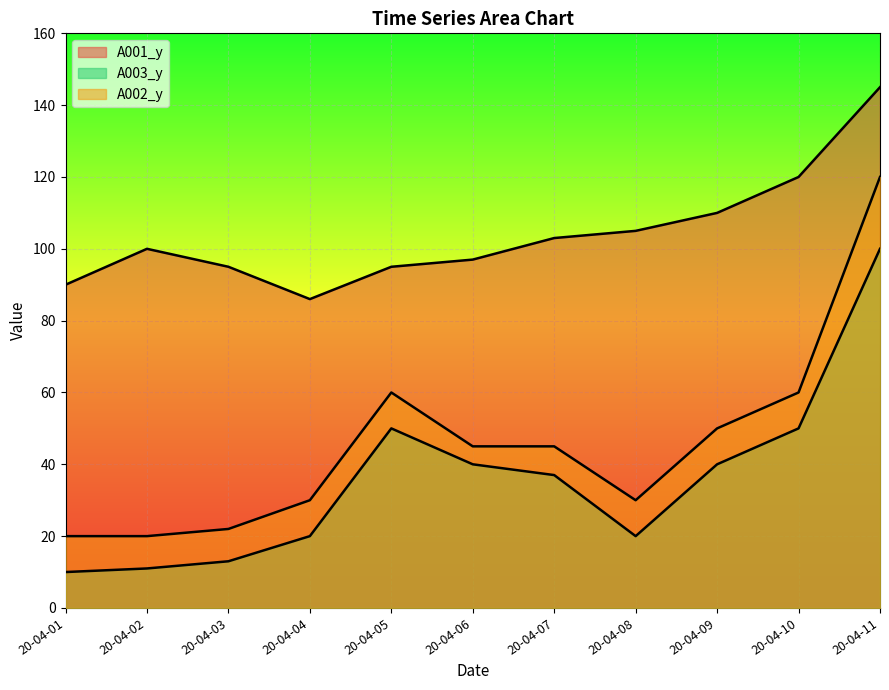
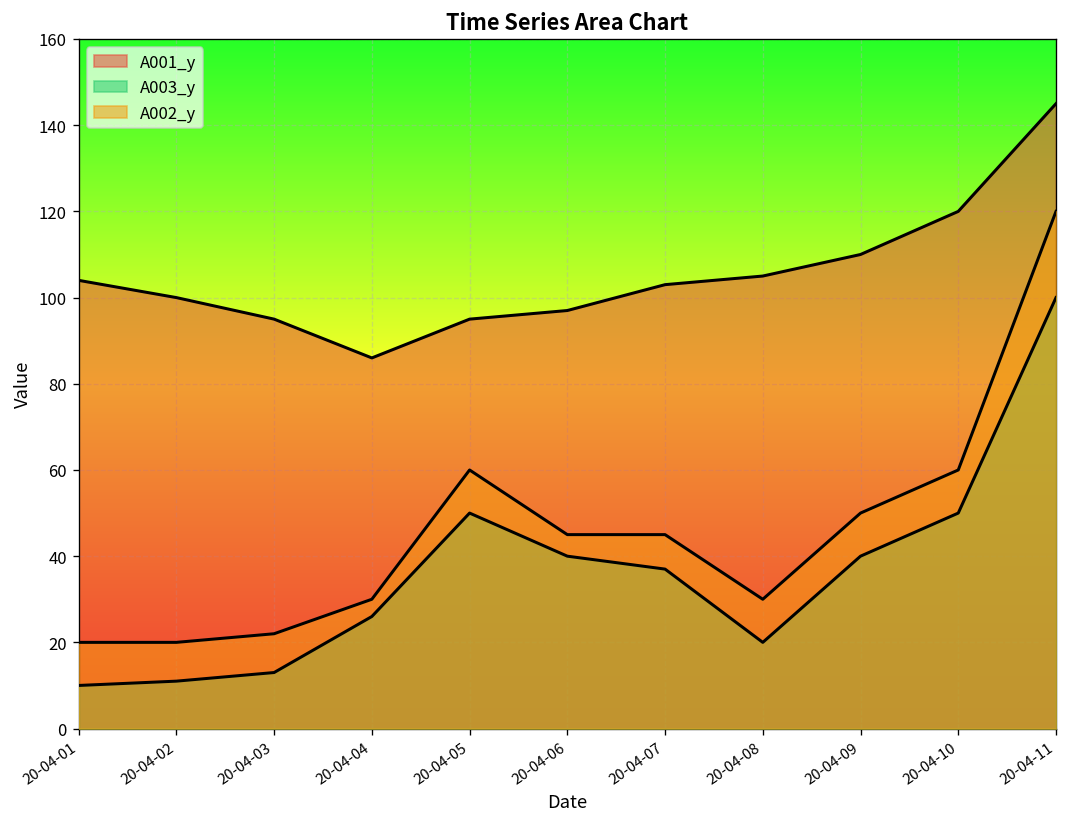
A001_y, 20-04-01: 90 -> 104
A003_y, 20-04-04: 20 -> 26
